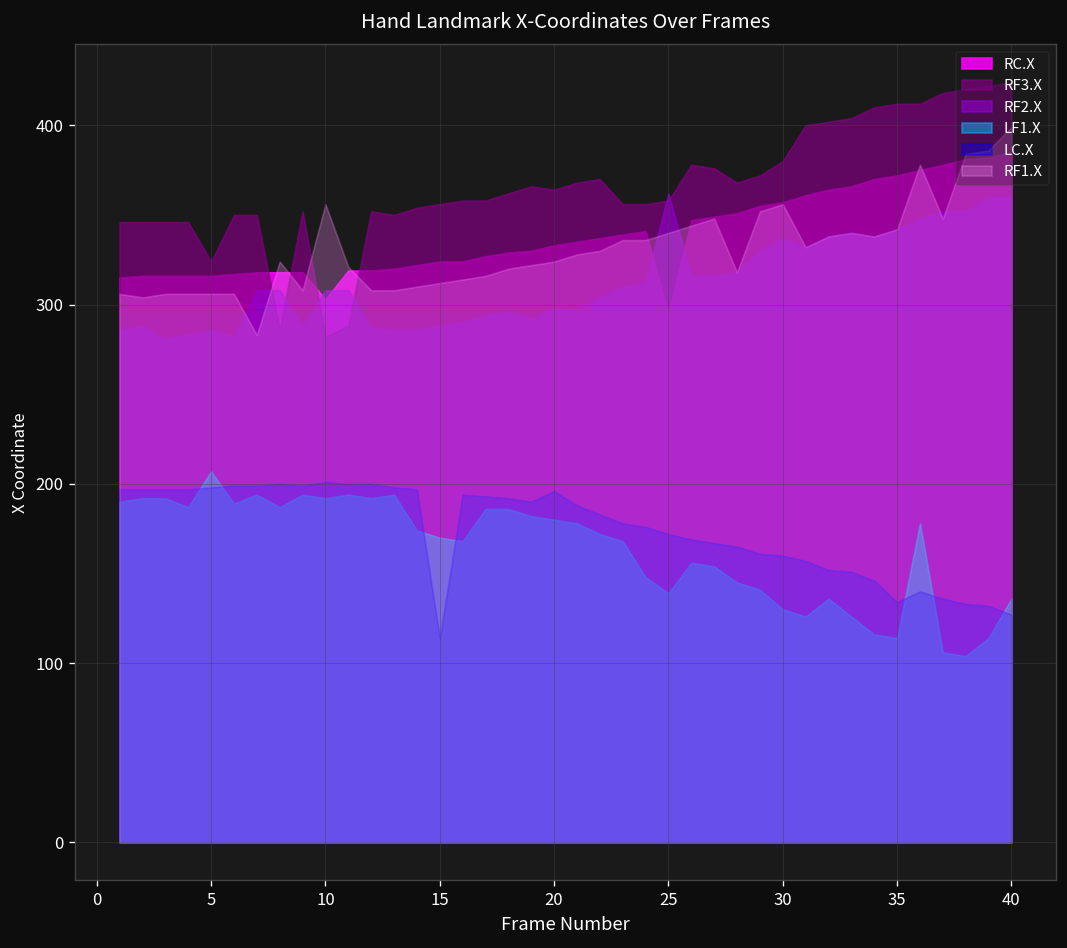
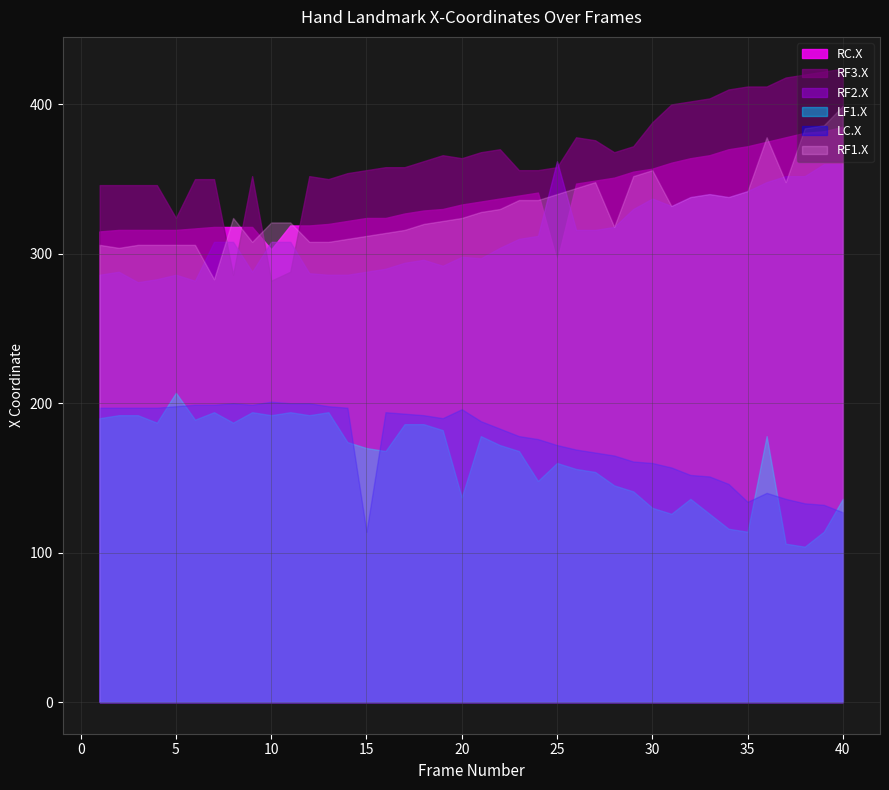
RF1.X, 10: 356 -> 321
LF1.X, 20: 180 -> 137
LF1.X, 25: 139 -> 160
RF3.X, 30: 380 -> 388
